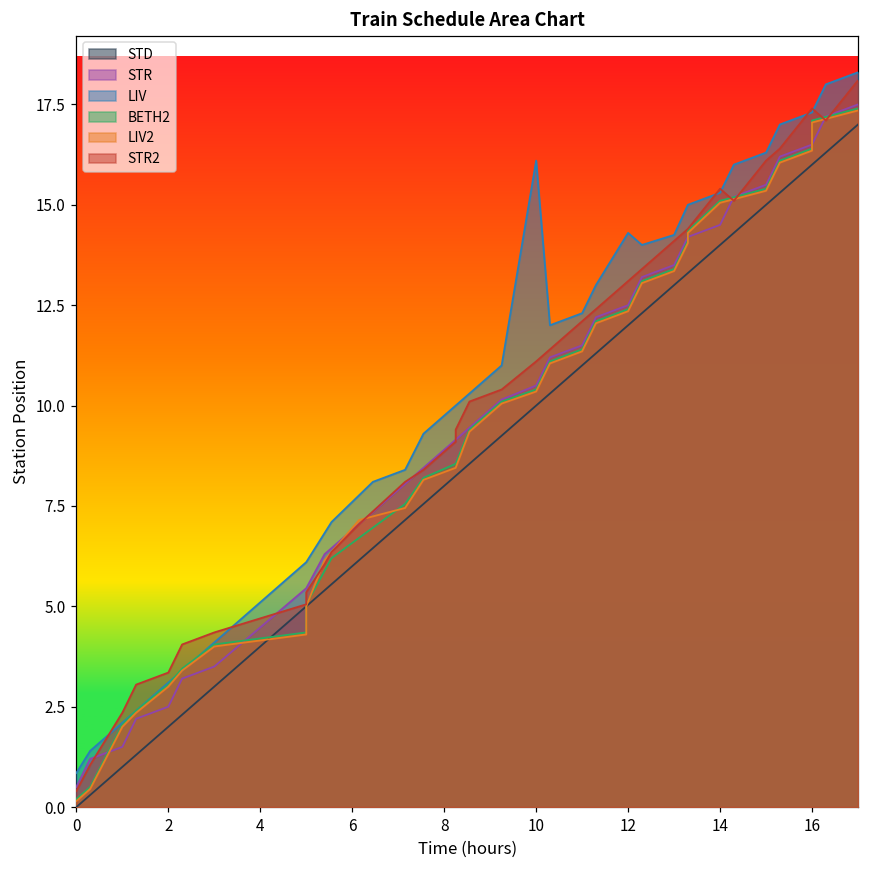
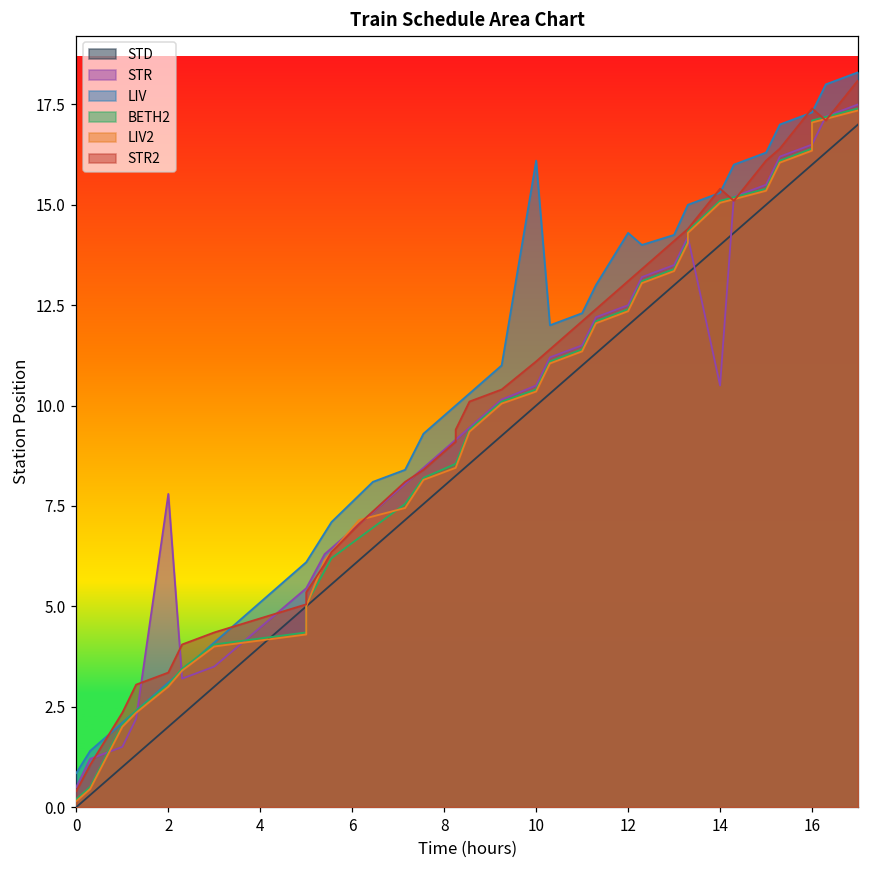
STR, 2: 2.5 -> 7.8
STR, 14: 14.5 -> 10.5
